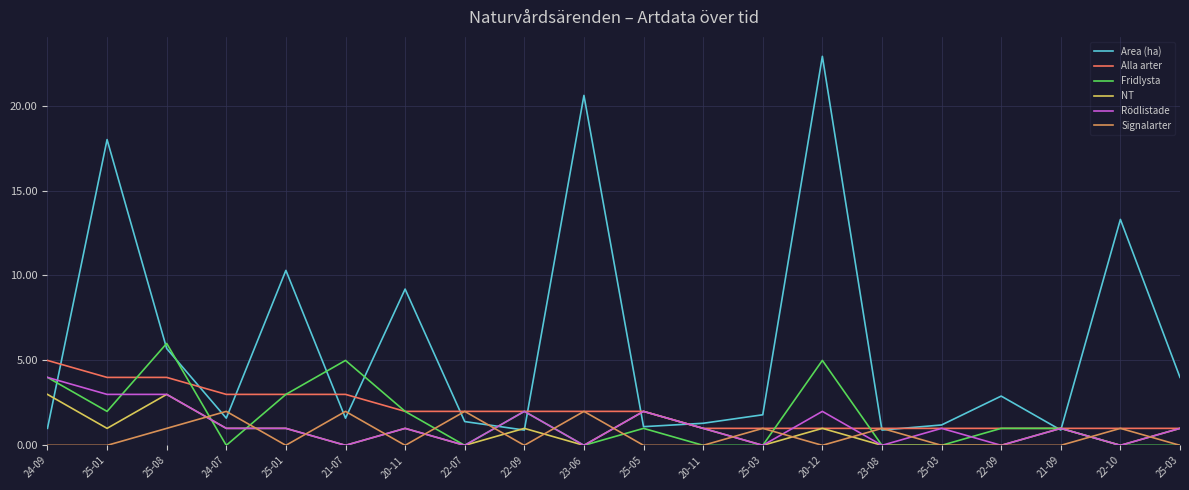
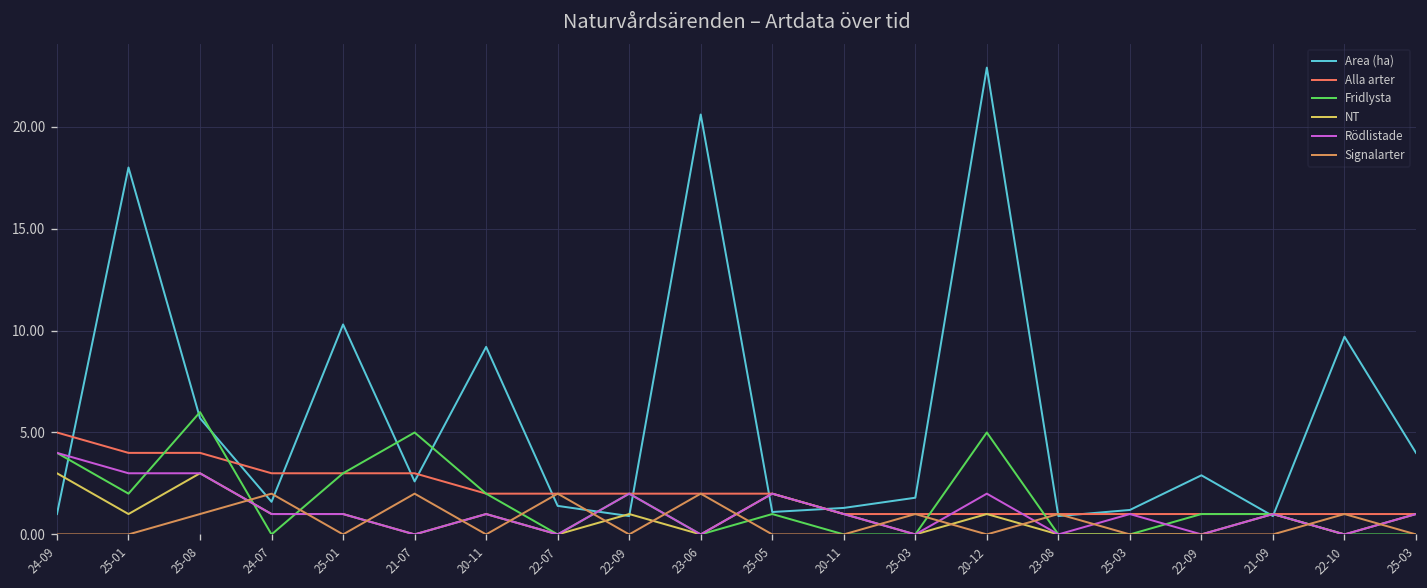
Area (ha), 21-07: 1.6 -> 2.6
Area (ha), 22-10: 13.3 -> 9.7
